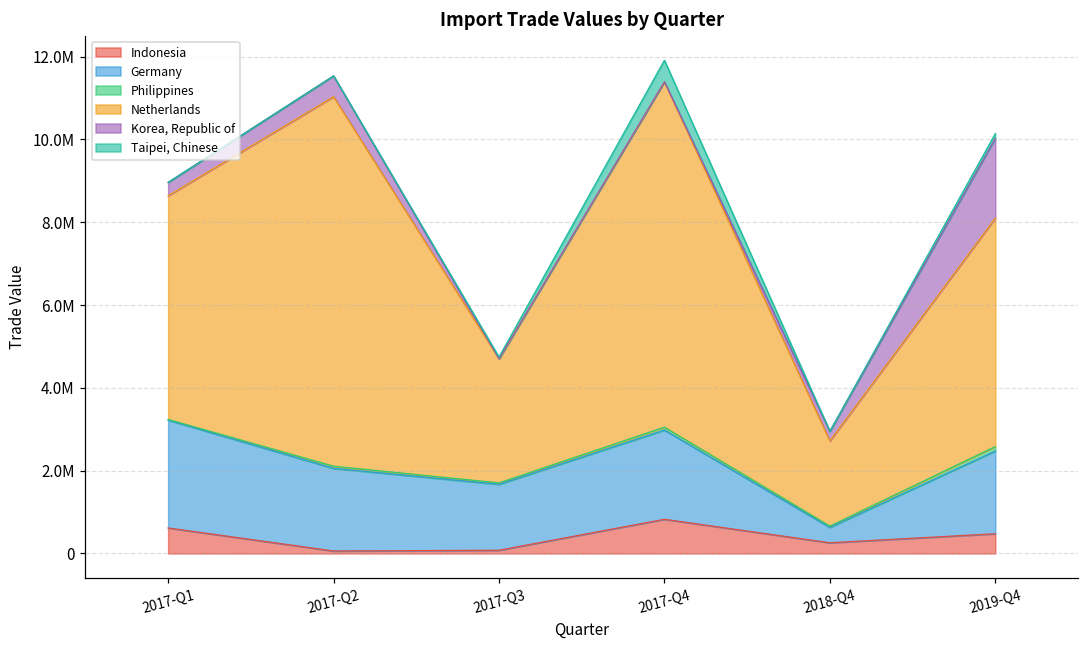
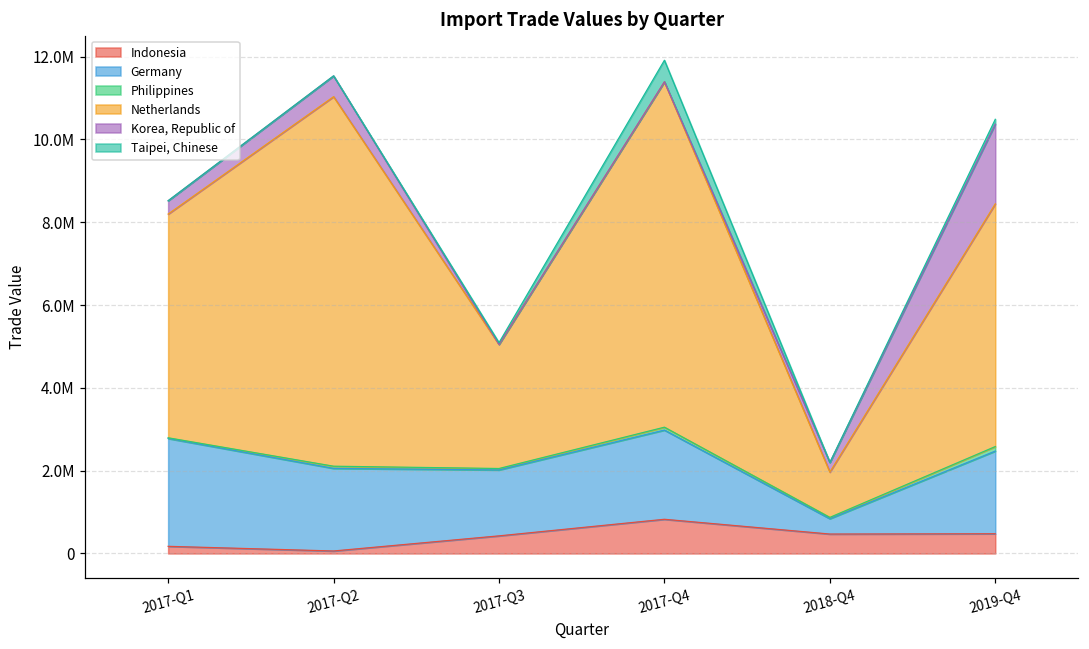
Indonesia, 2017-Q1: 600000 -> 200000
Indonesia, 2017-Q3: 100000 -> 400000
Indonesia, 2018-Q4: 300000 -> 500000
Netherlands, 2018-Q4: 2100000 -> 1100000
Netherlands, 2019-Q4: 5500000 -> 5900000
